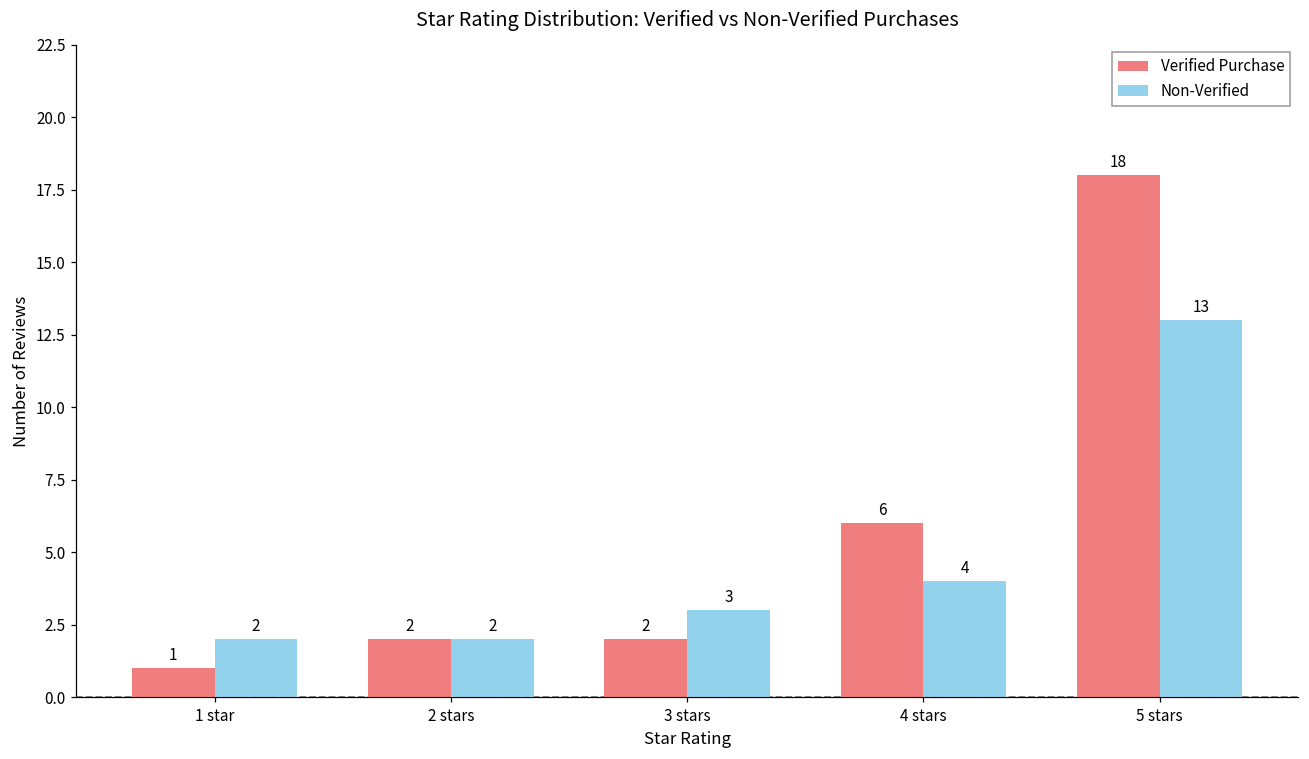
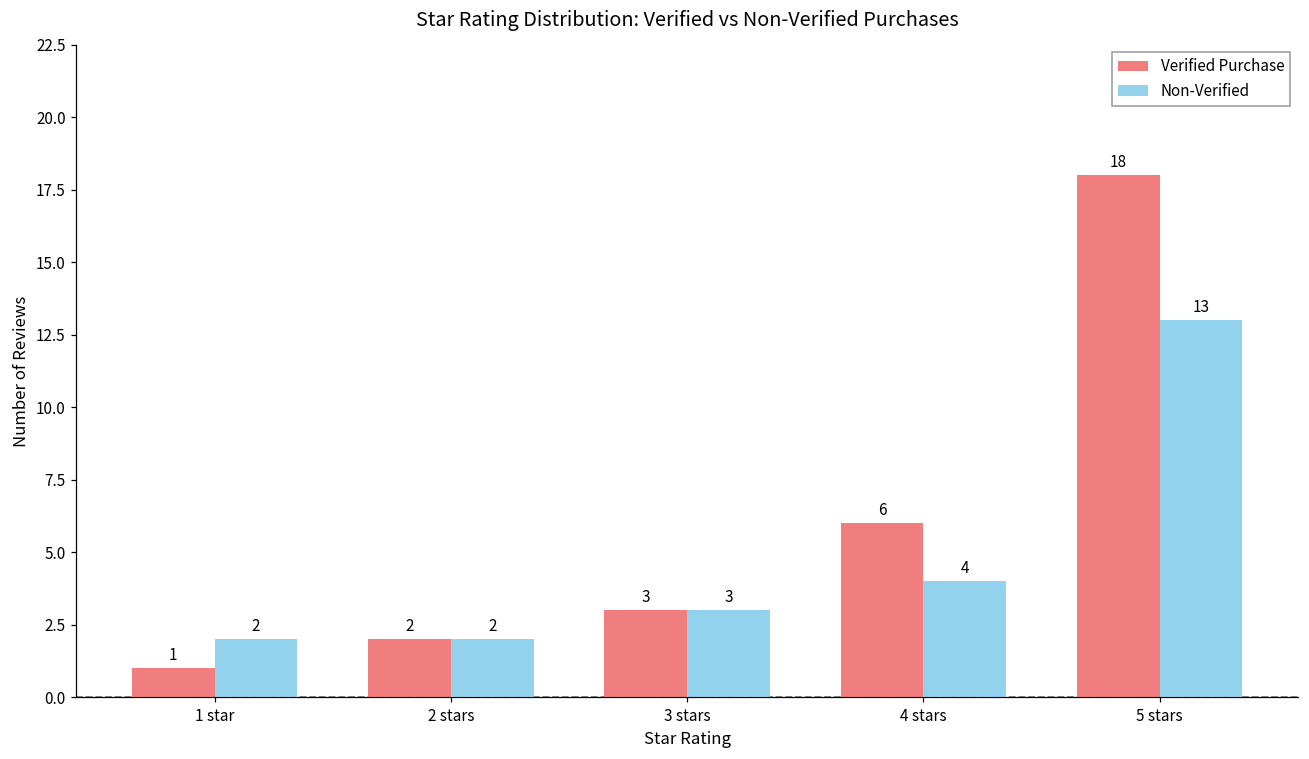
Verified Purchase, 3 stars: 2 -> 3
